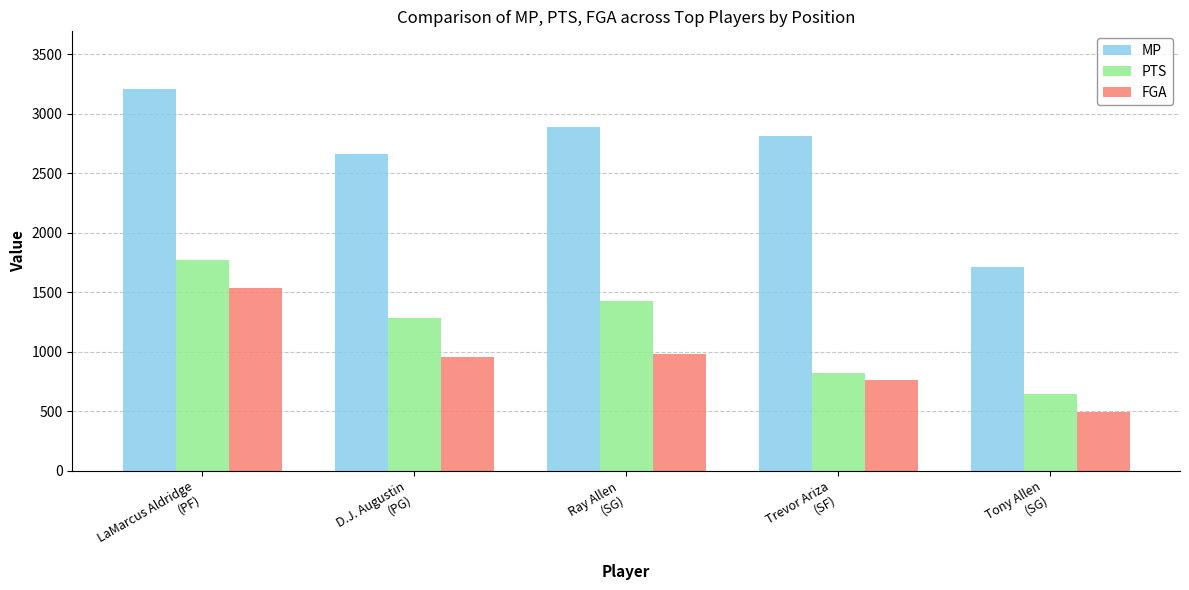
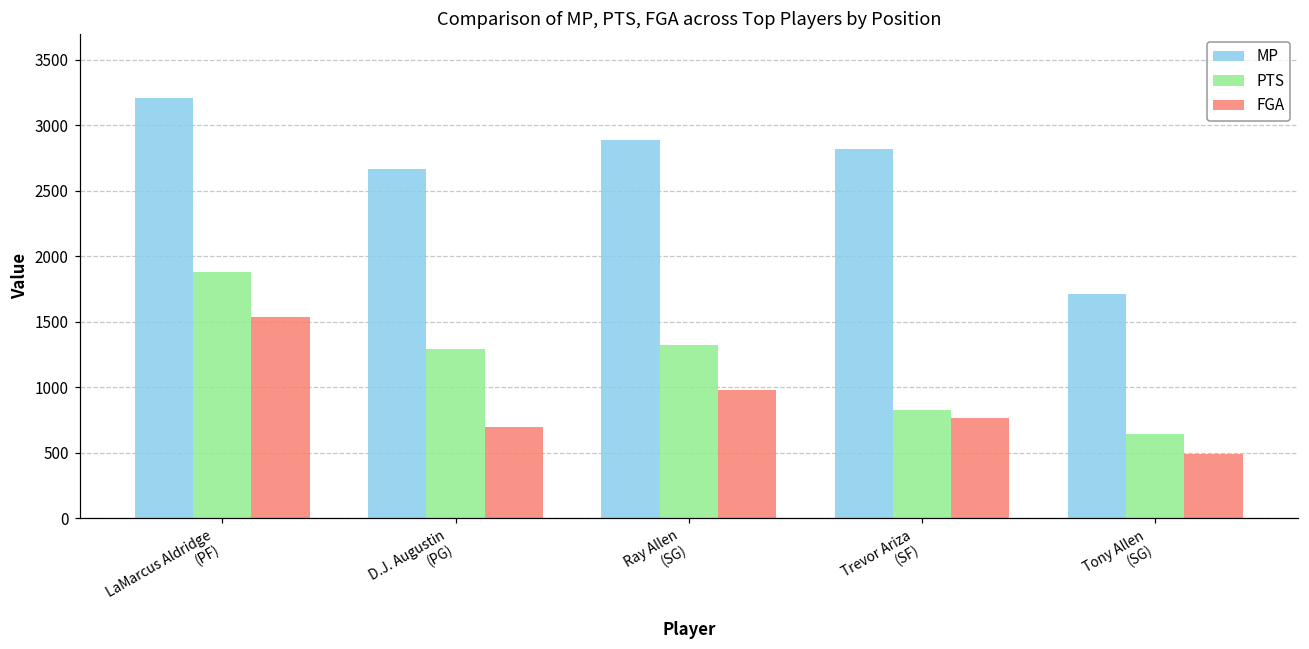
PTS, LaMarcus Aldridge (PF): 1770 -> 1880
FGA, D.J. Augustin (PG): 960 -> 690
PTS, Ray Allen (SG): 1430 -> 1320
